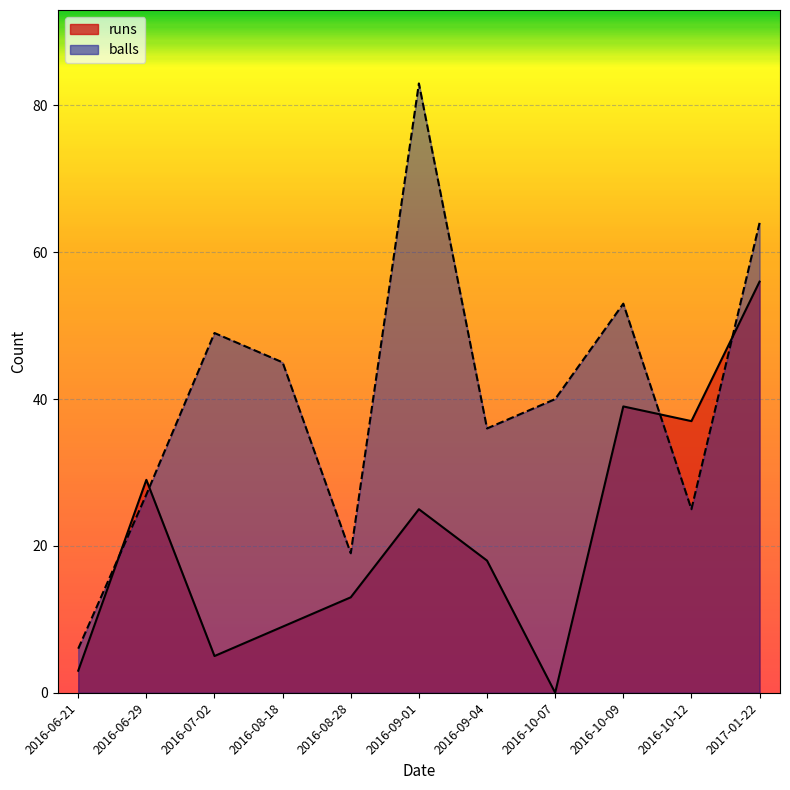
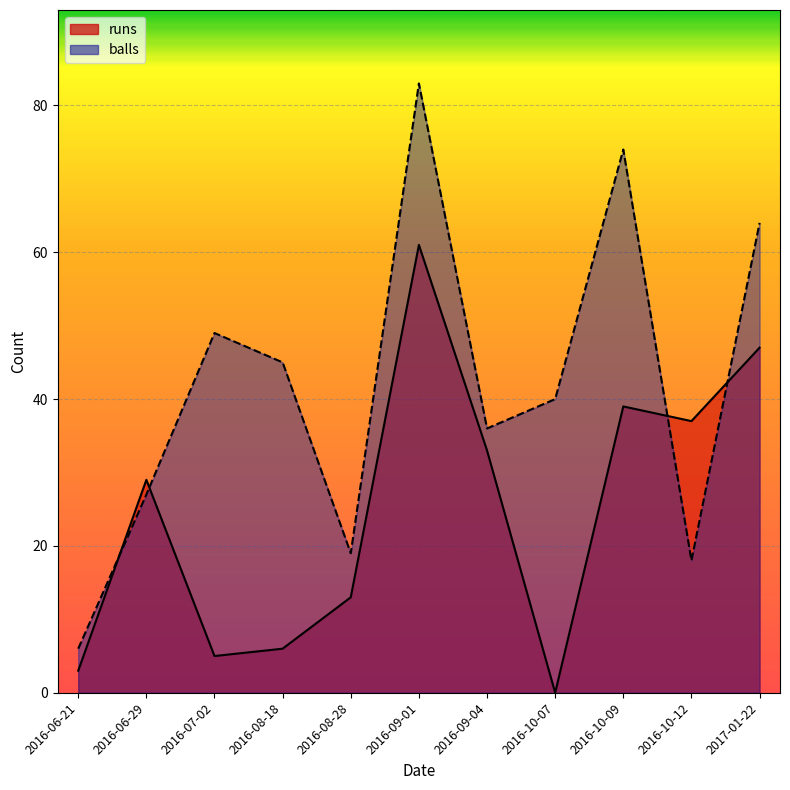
runs, 2016-08-18: 9 -> 6
runs, 2016-09-01: 25 -> 61
runs, 2016-09-04: 18 -> 33
balls, 2016-10-09: 53 -> 74
balls, 2016-10-12: 25 -> 18
runs, 2017-01-22: 56 -> 47
